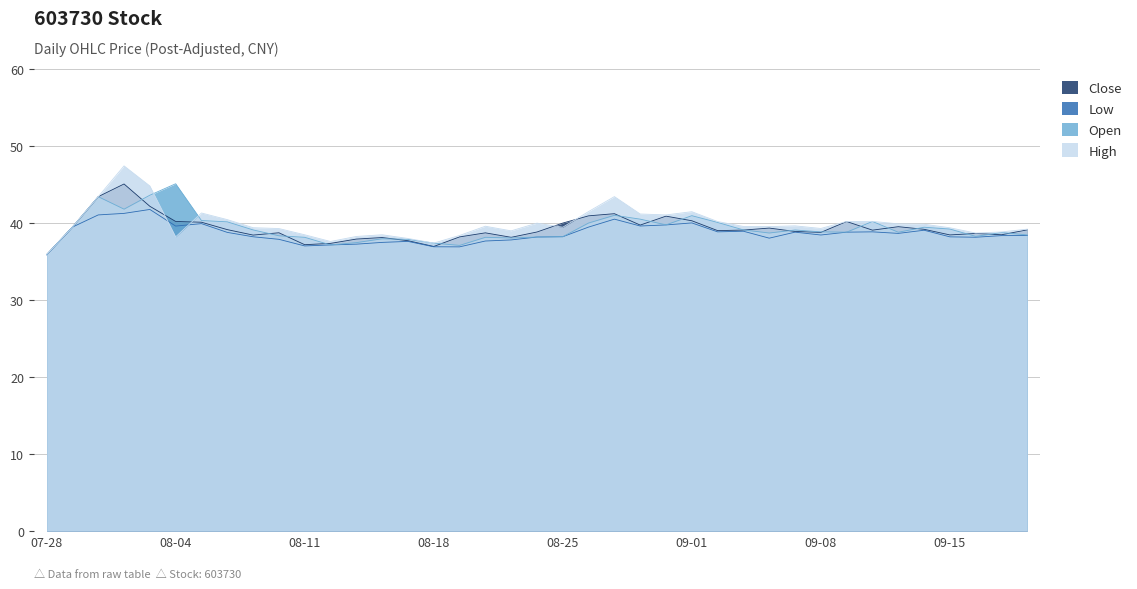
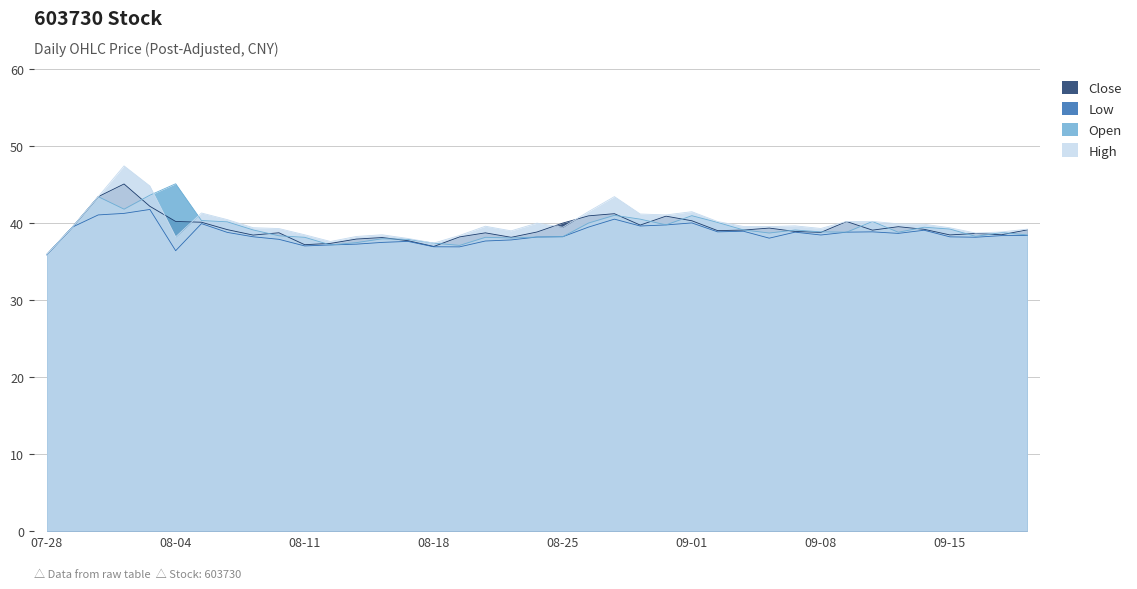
Low, 08-04: 40 -> 36
